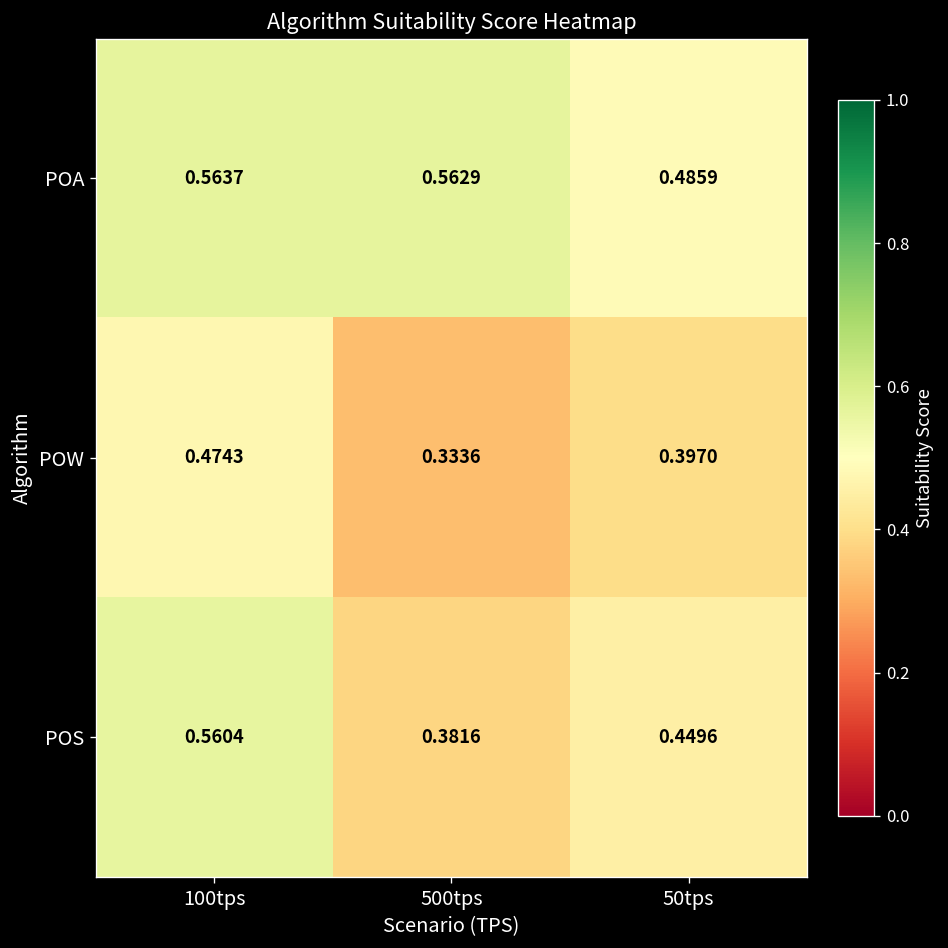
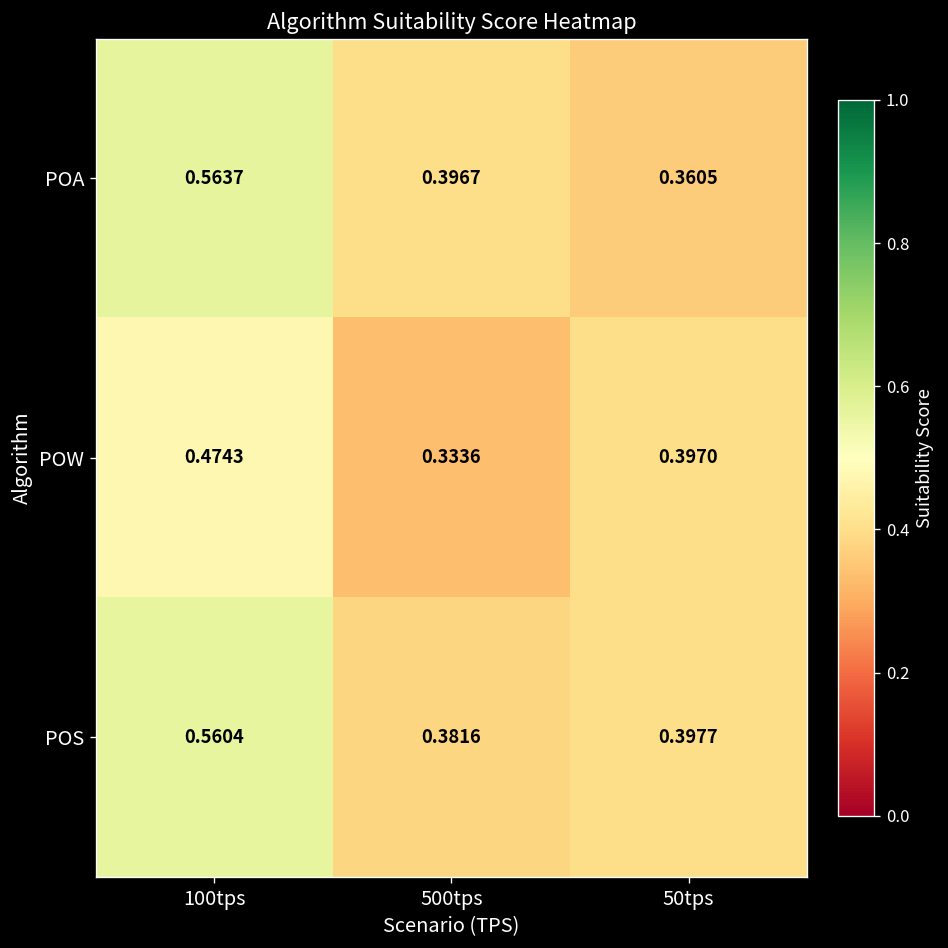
POA, 500tps: 0.5629 -> 0.3967
POA, 50tps: 0.4859 -> 0.3605
POS, 50tps: 0.4496 -> 0.3977
